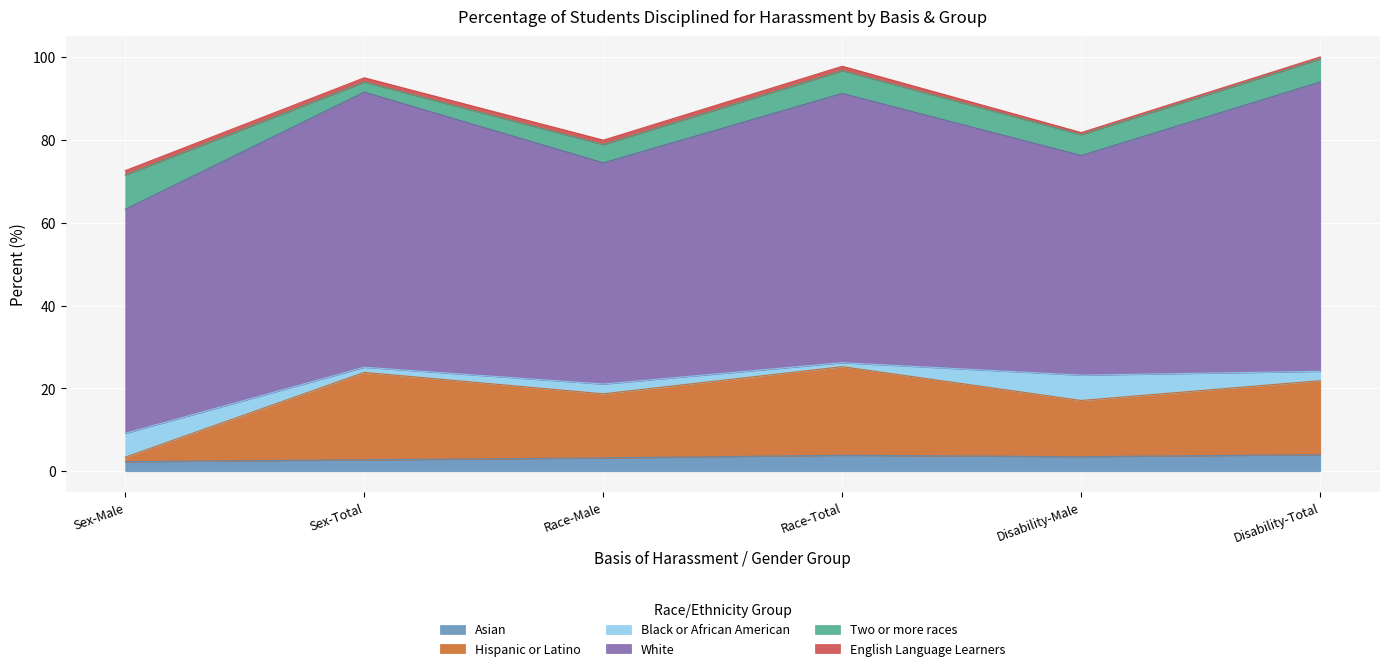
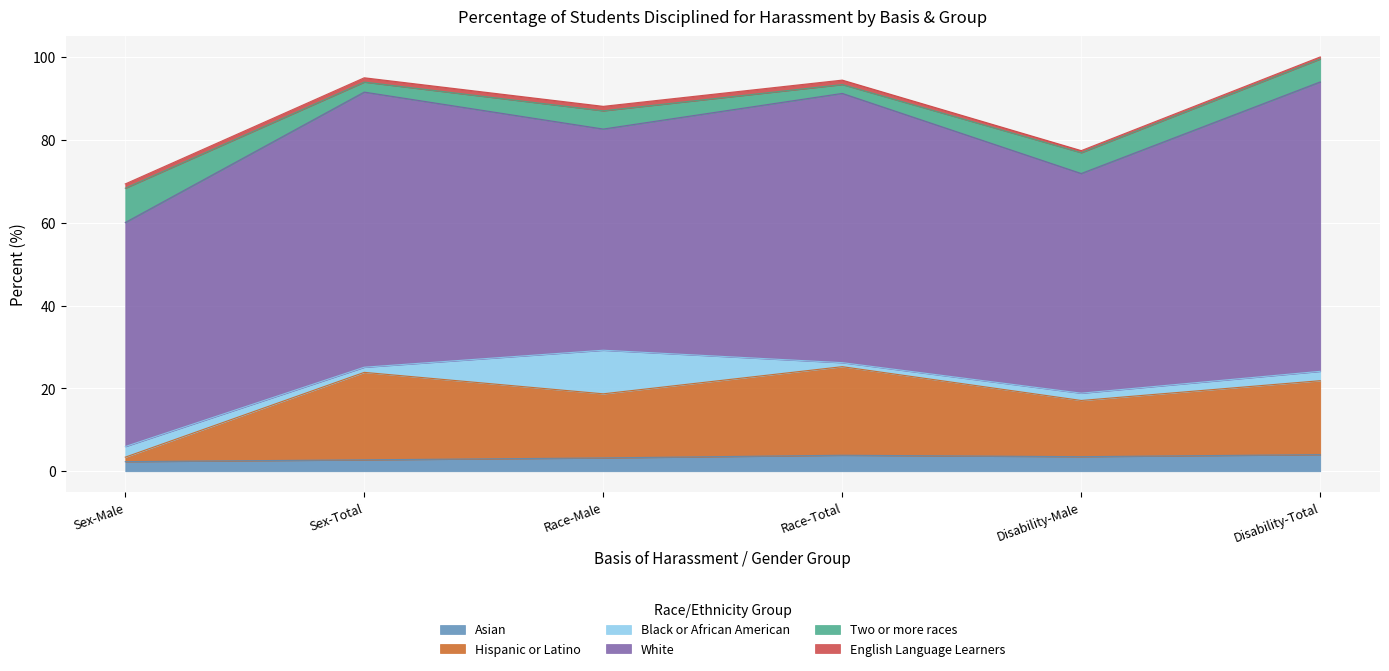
Black or African American, Sex-Male: 6 -> 3
Black or African American, Race-Male: 2 -> 11
Two or more races, Race-Total: 5 -> 2
Black or African American, Disability-Male: 6 -> 2
